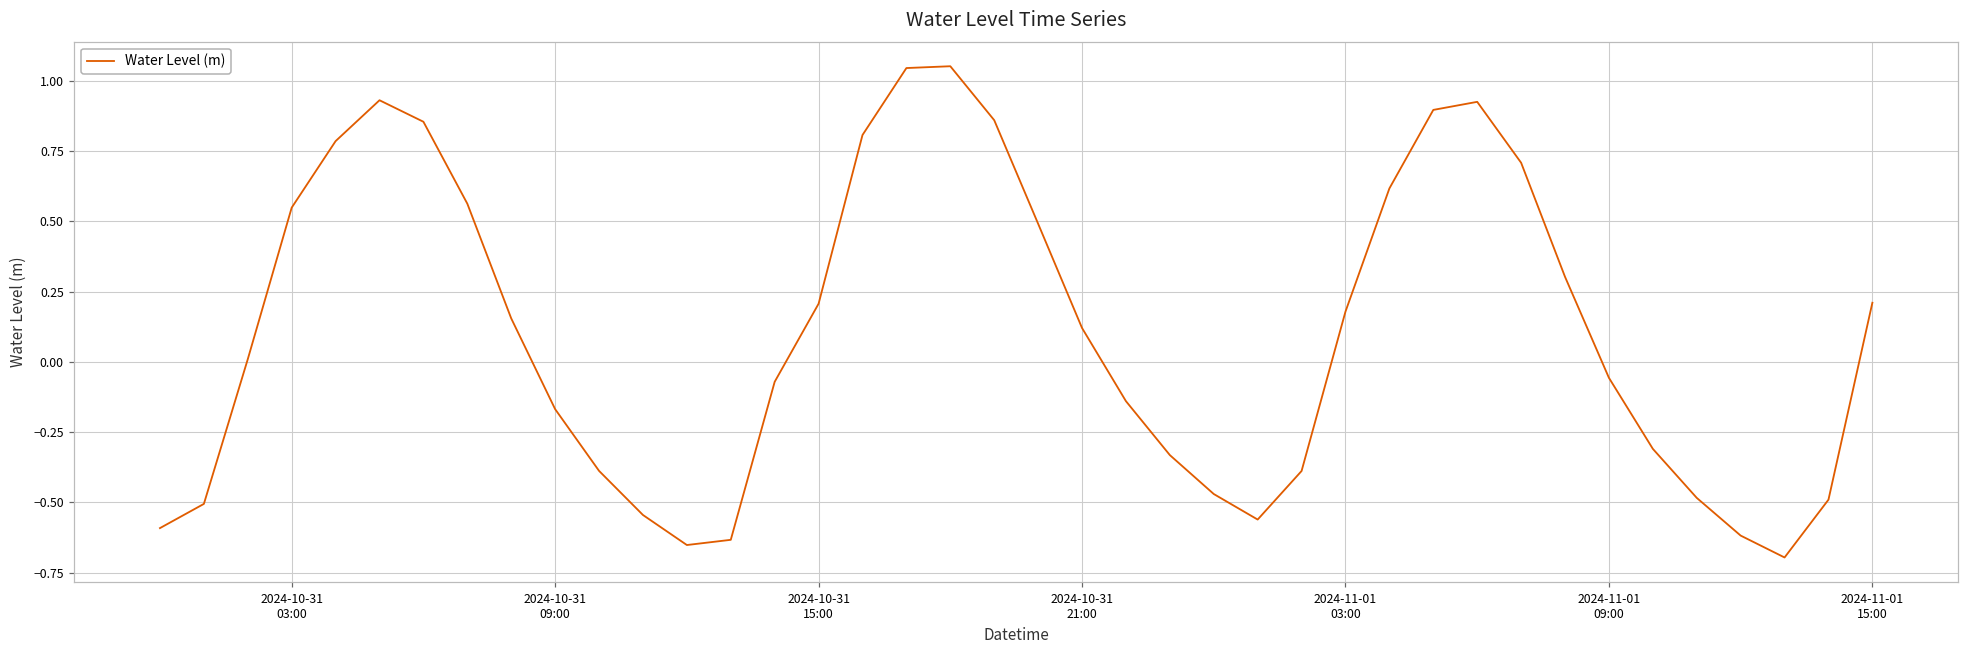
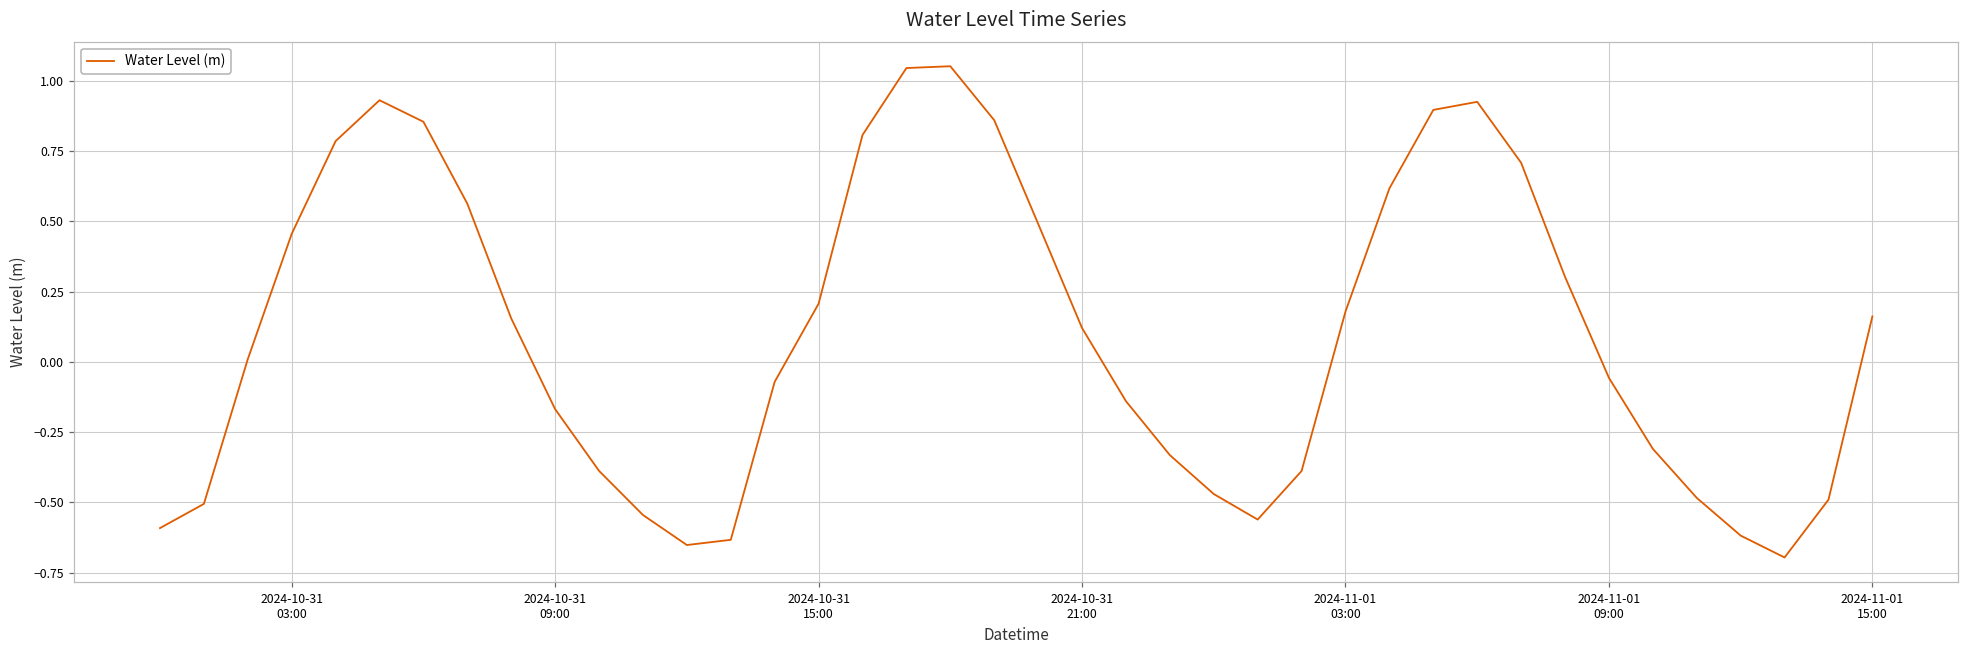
2024-10-31 03:00: 0.55 -> 0.46
2024-11-01 15:00: 0.21 -> 0.16
